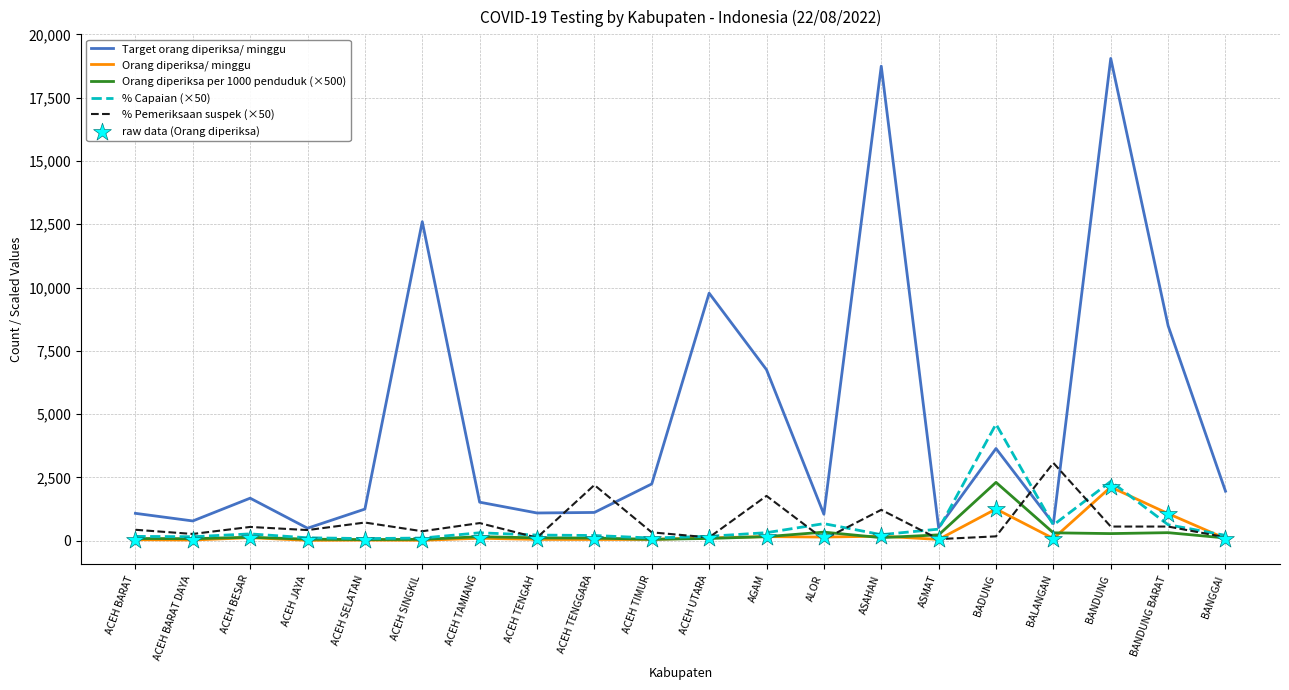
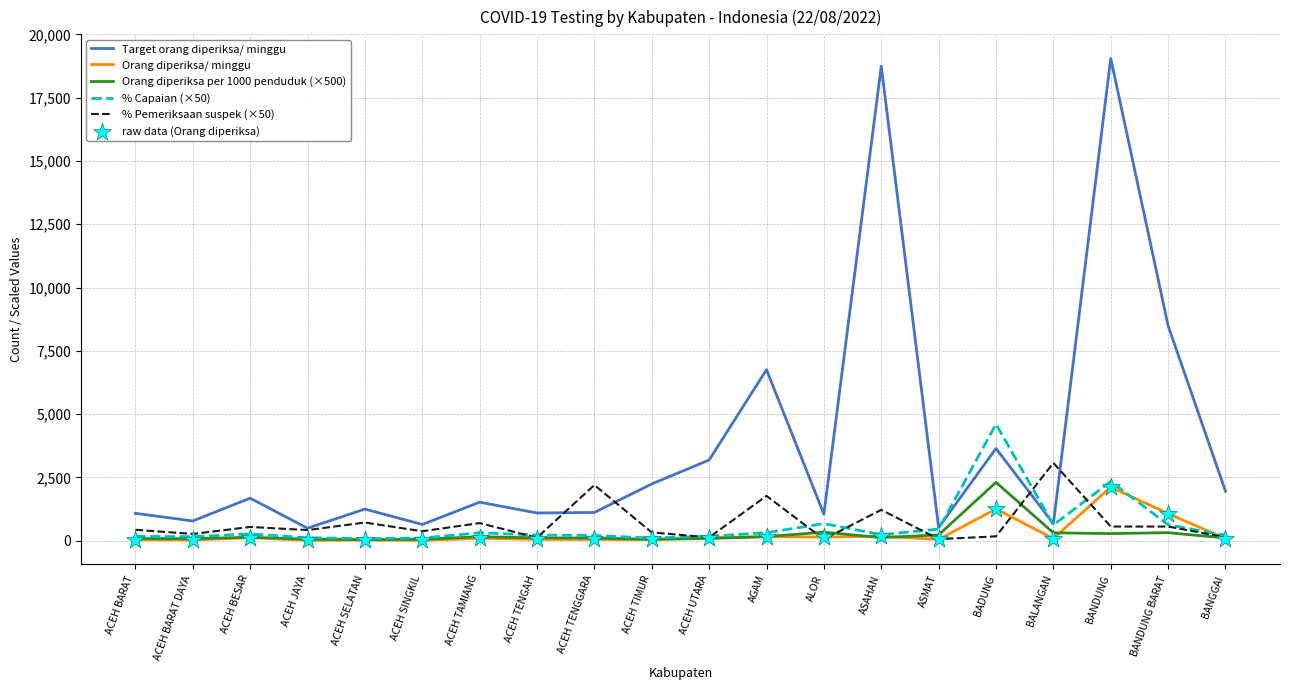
Target orang diperiksa/ minggu, ACEH SINGKIL: 12,600 -> 600
Target orang diperiksa/ minggu, ACEH UTARA: 9,800 -> 3,200
